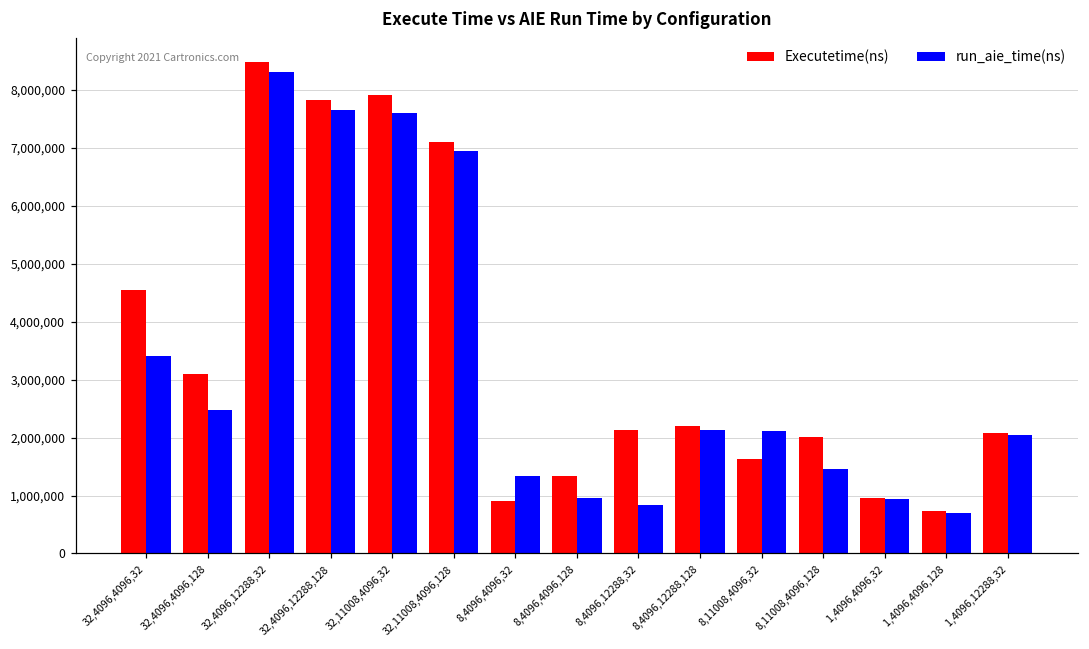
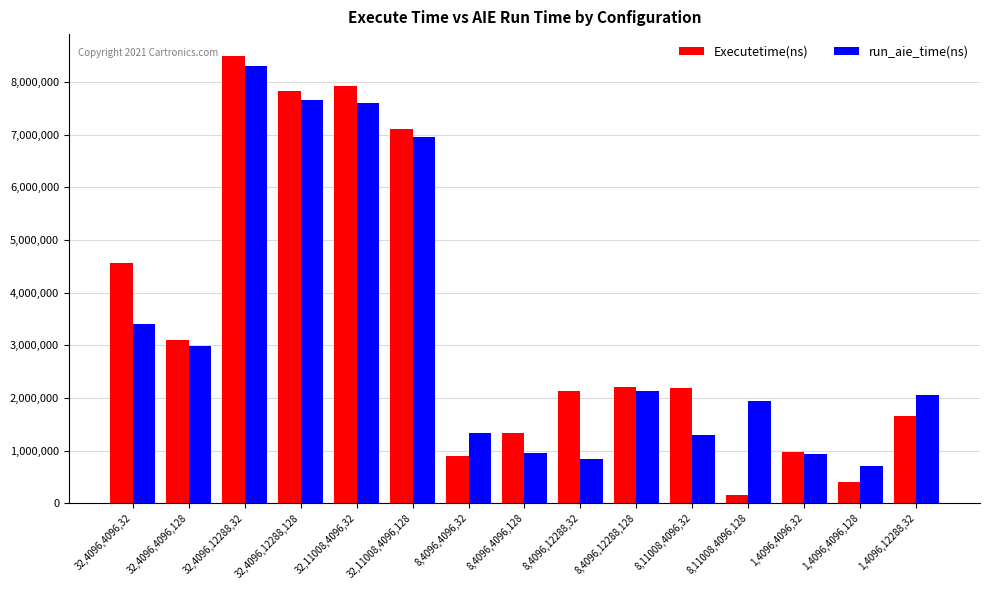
run_aie_time(ns), 32,4096,4096,128: 2,500,000 -> 3,000,000
Executetime(ns), 8,11008,4096,32: 1,600,000 -> 2,200,000
run_aie_time(ns), 8,11008,4096,32: 2,100,000 -> 1,300,000
Executetime(ns), 8,11008,4096,128: 2,000,000 -> 200,000
run_aie_time(ns), 8,11008,4096,128: 1,500,000 -> 1,900,000
Executetime(ns), 1,4096,4096,128: 700,000 -> 400,000
Executetime(ns), 1,4096,12288,32: 2,100,000 -> 1,700,000
